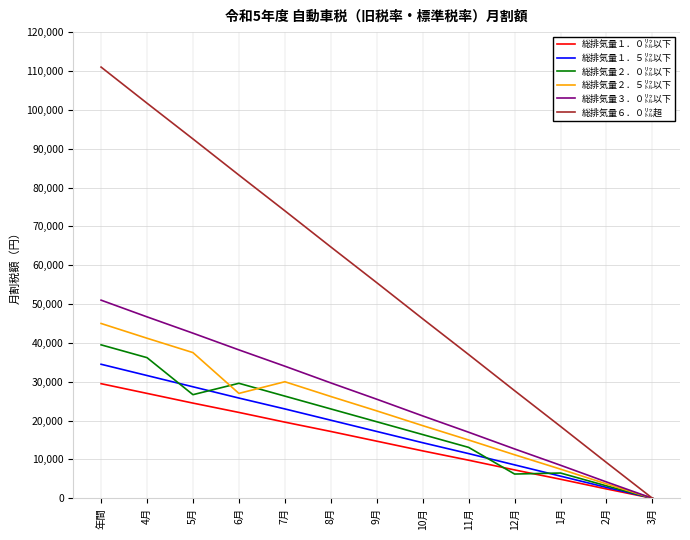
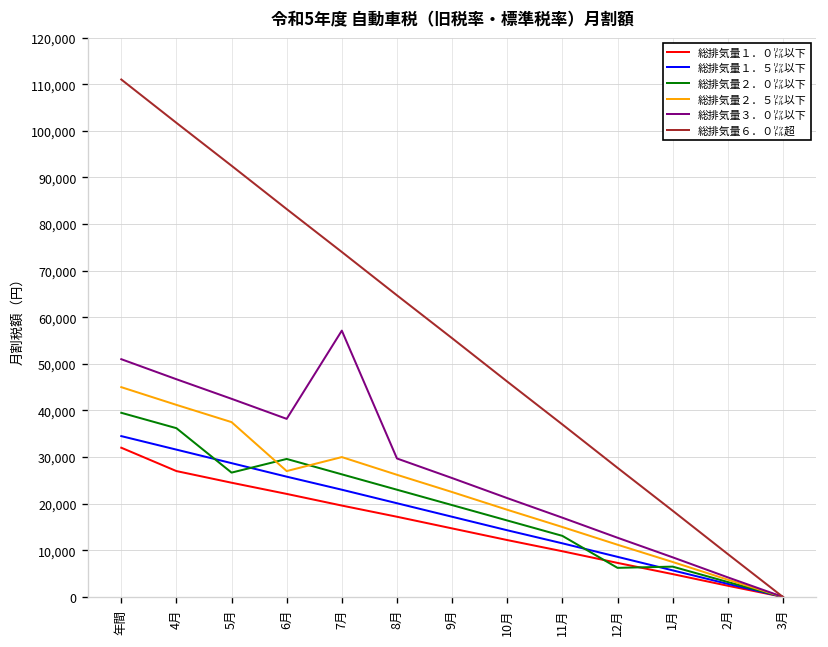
総排気量１．０㍑以下, 年間: 30,000 -> 32,000
総排気量３．０㍑以下, 7月: 34,000 -> 57,000
